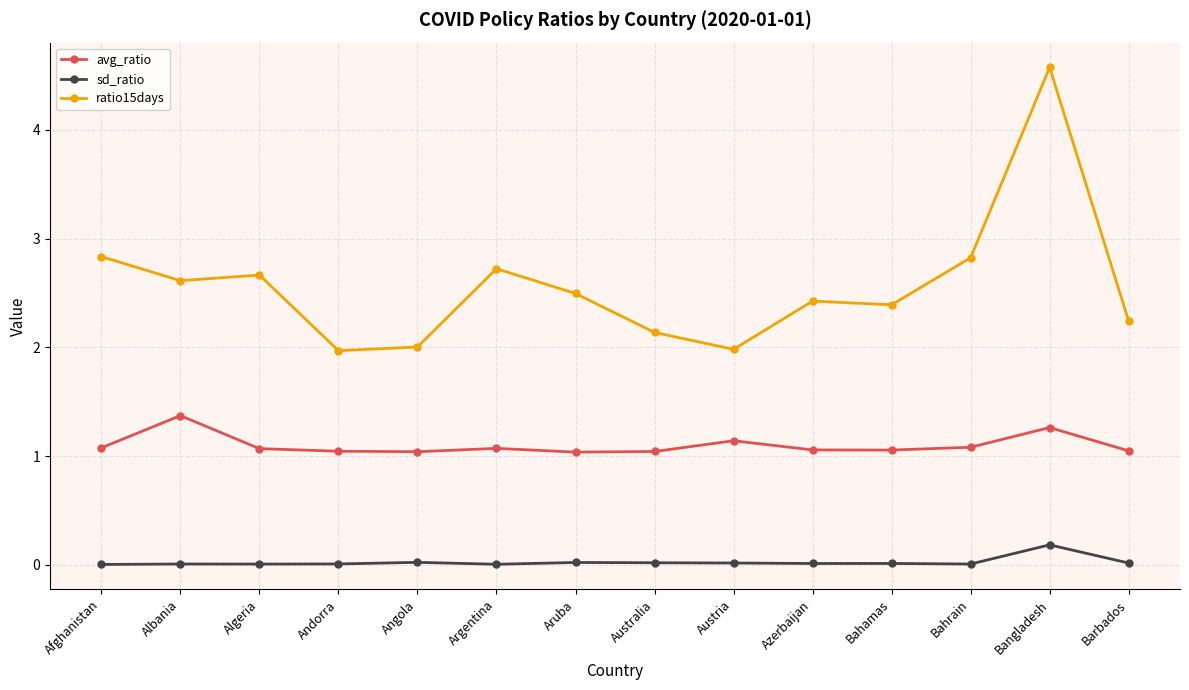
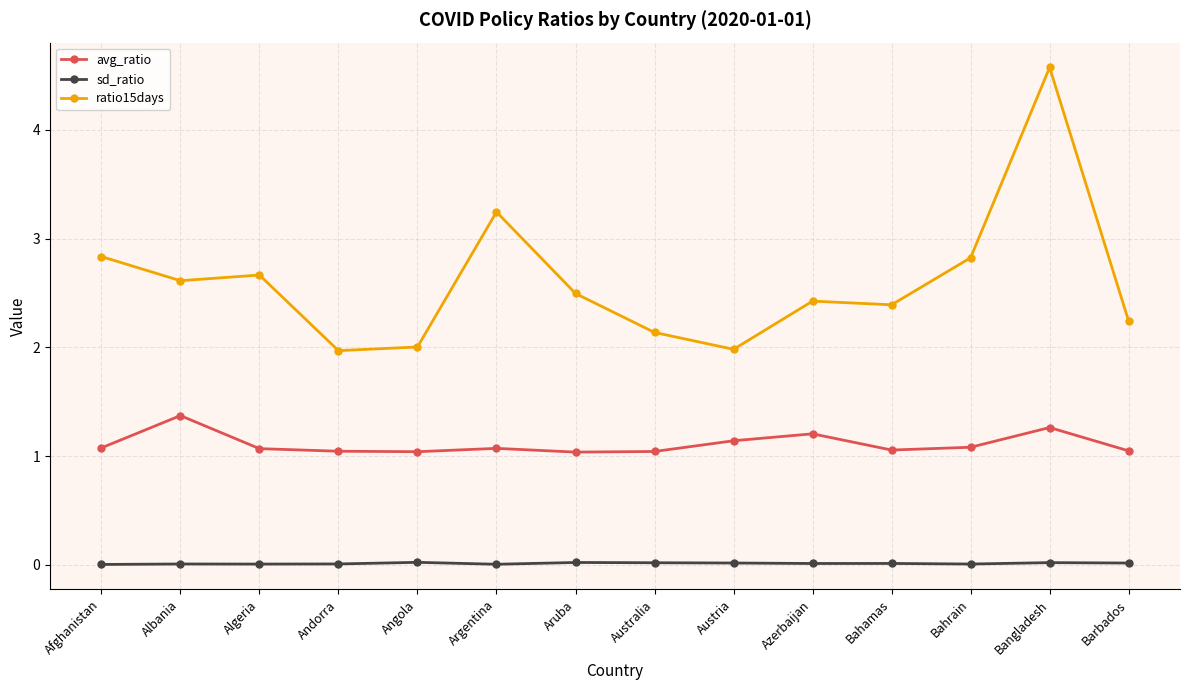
ratio15days, Argentina: 2.72 -> 3.24
avg_ratio, Azerbaijan: 1.06 -> 1.20
sd_ratio, Bangladesh: 0.18 -> 0.02
